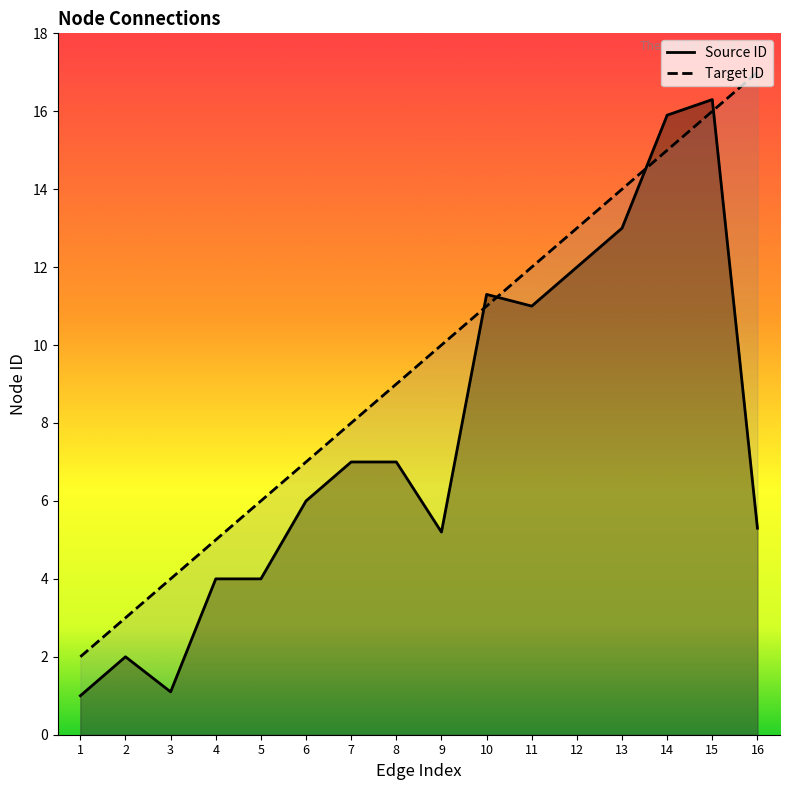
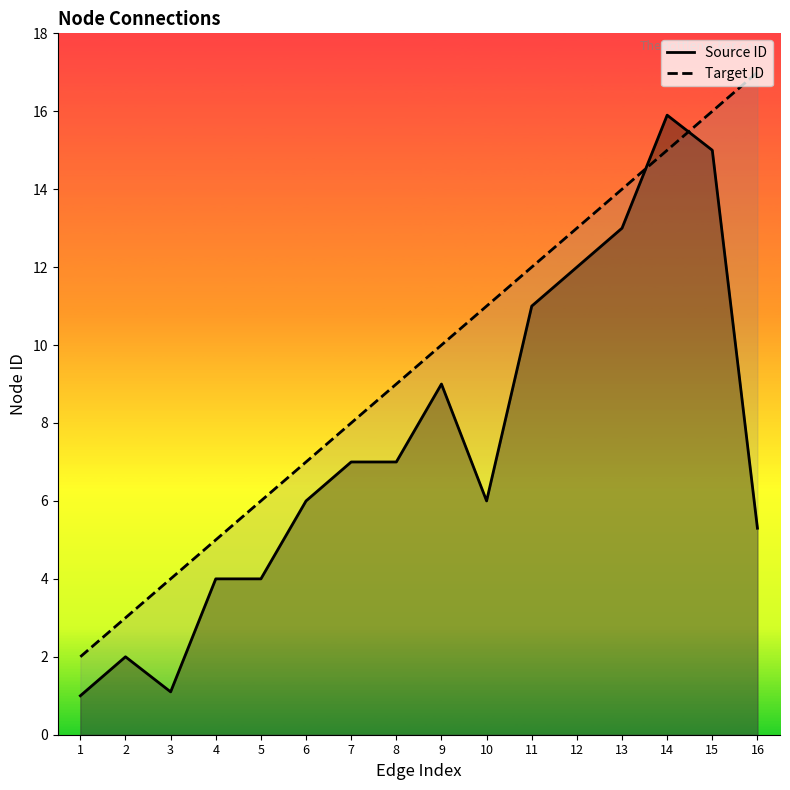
Source ID, 9: 5.2 -> 9.0
Source ID, 10: 11.3 -> 6.0
Source ID, 15: 16.3 -> 15.0
